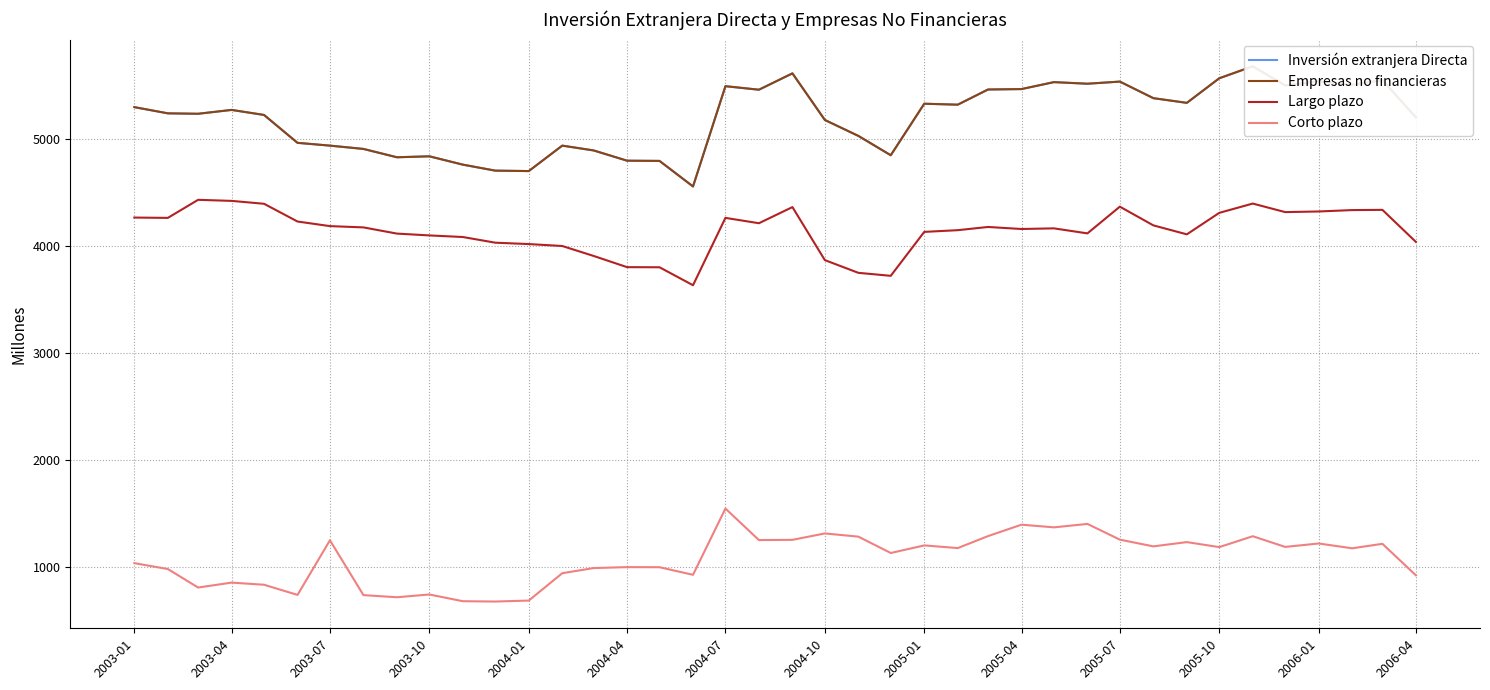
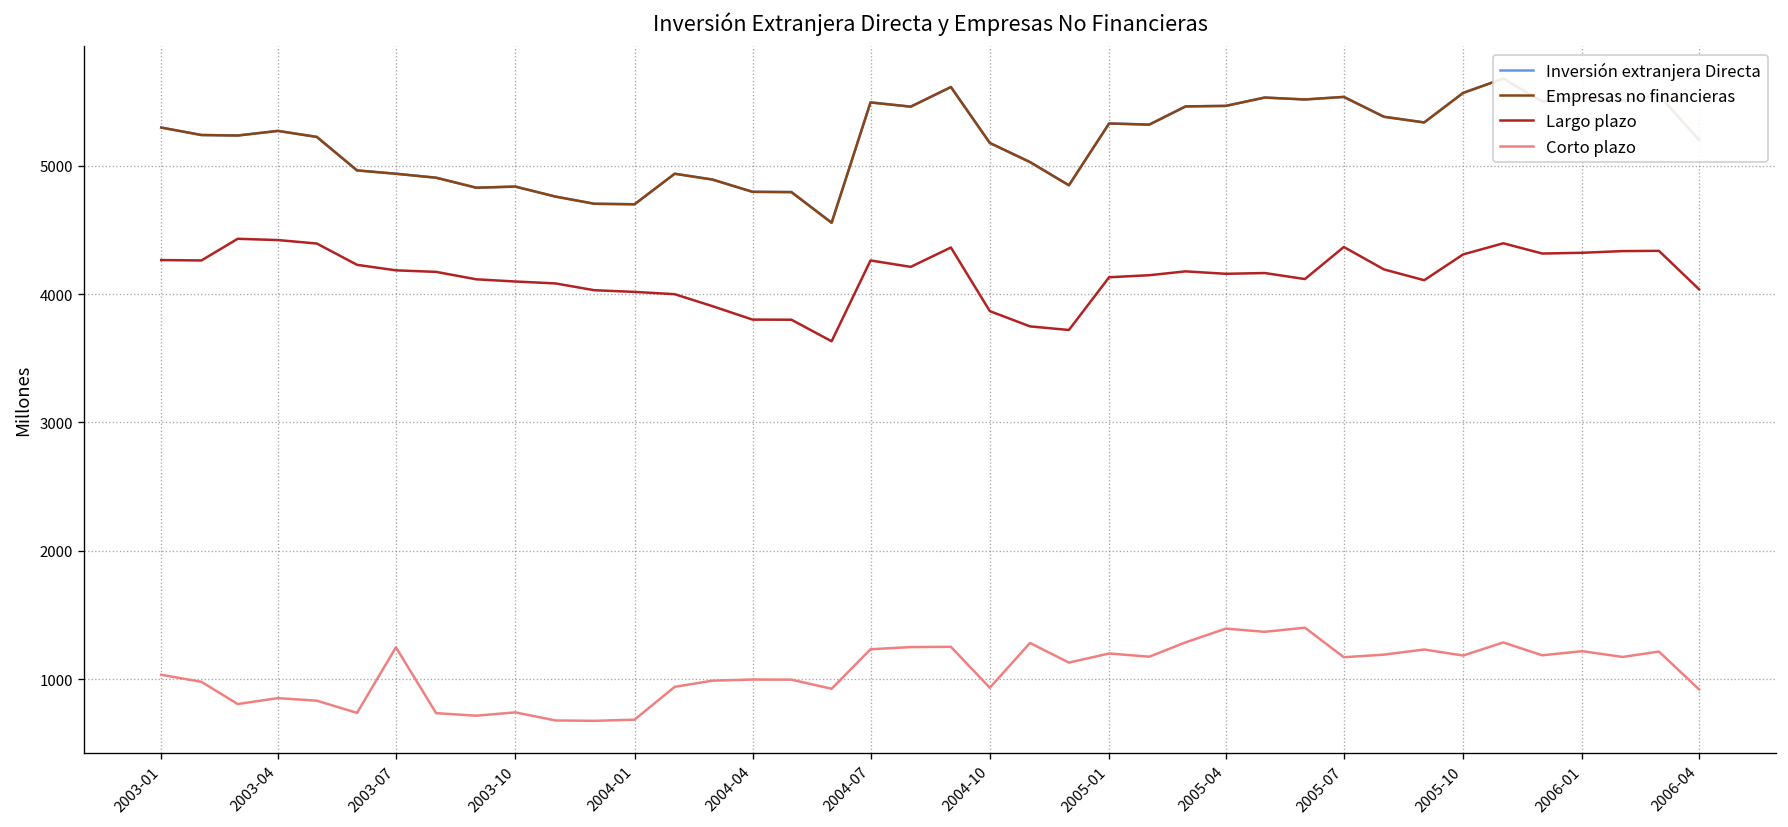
Corto plazo, 2004-07: 1540 -> 1230
Corto plazo, 2004-10: 1310 -> 930
Corto plazo, 2005-07: 1250 -> 1170
